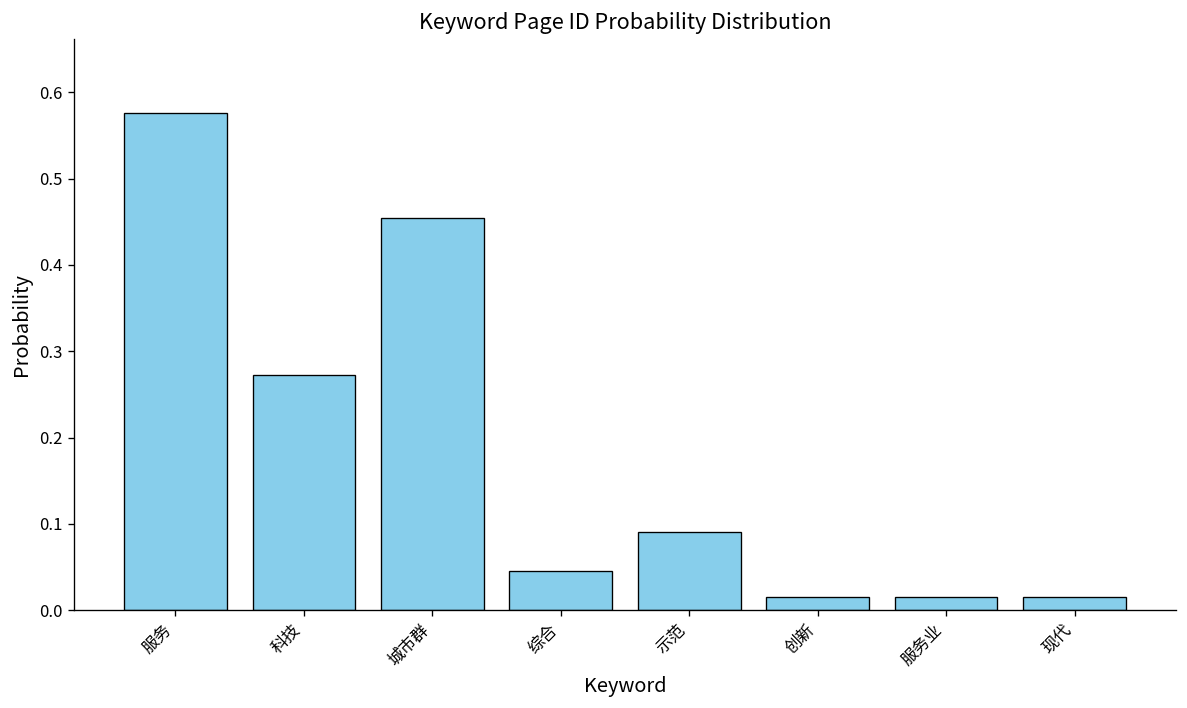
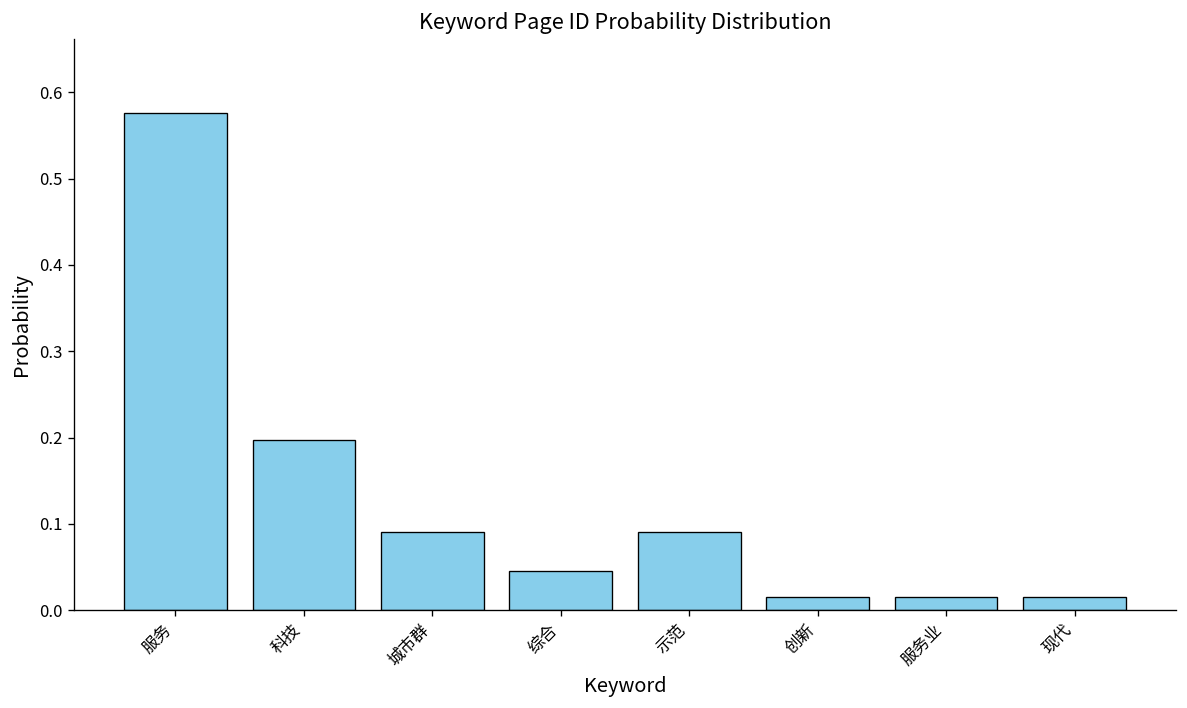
科技: 0.27 -> 0.20
城市群: 0.45 -> 0.09
